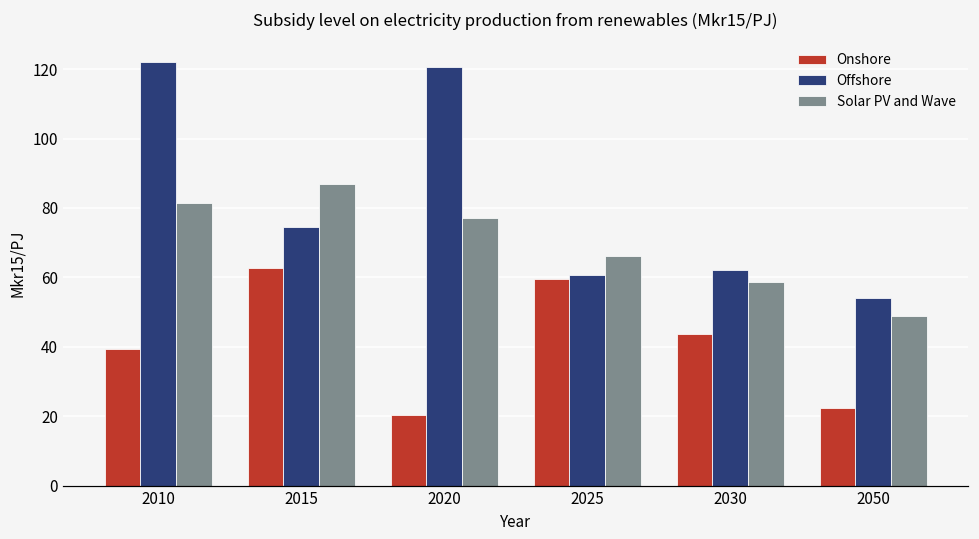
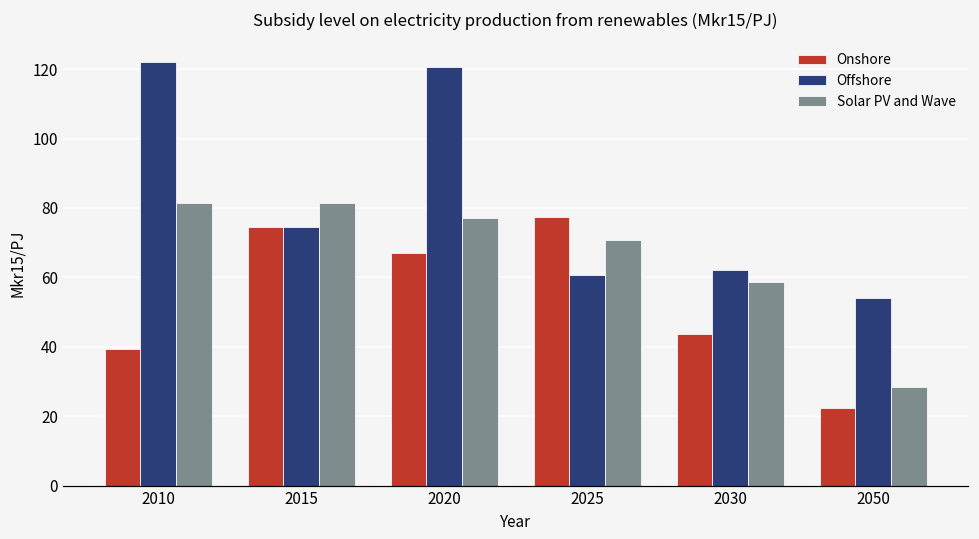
Onshore, 2015: 63 -> 74
Solar PV and Wave, 2015: 87 -> 81
Onshore, 2020: 20 -> 67
Onshore, 2025: 60 -> 77
Solar PV and Wave, 2025: 66 -> 71
Solar PV and Wave, 2050: 49 -> 28
